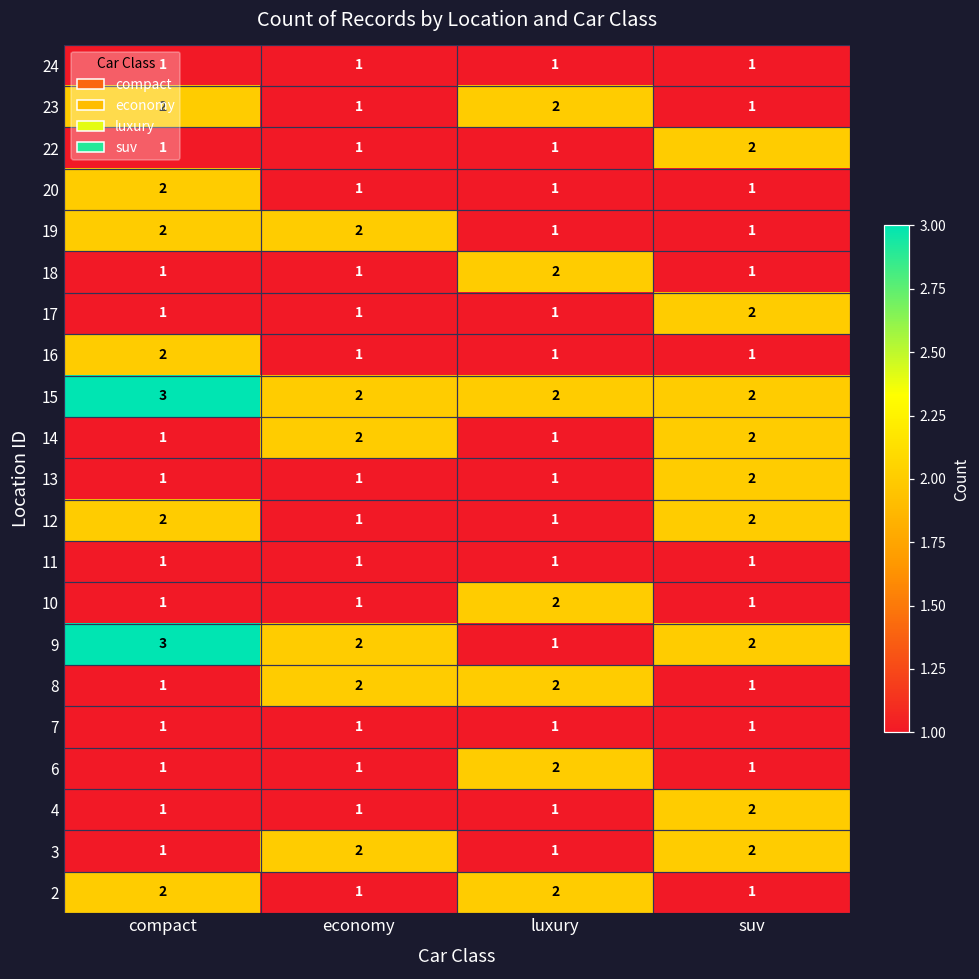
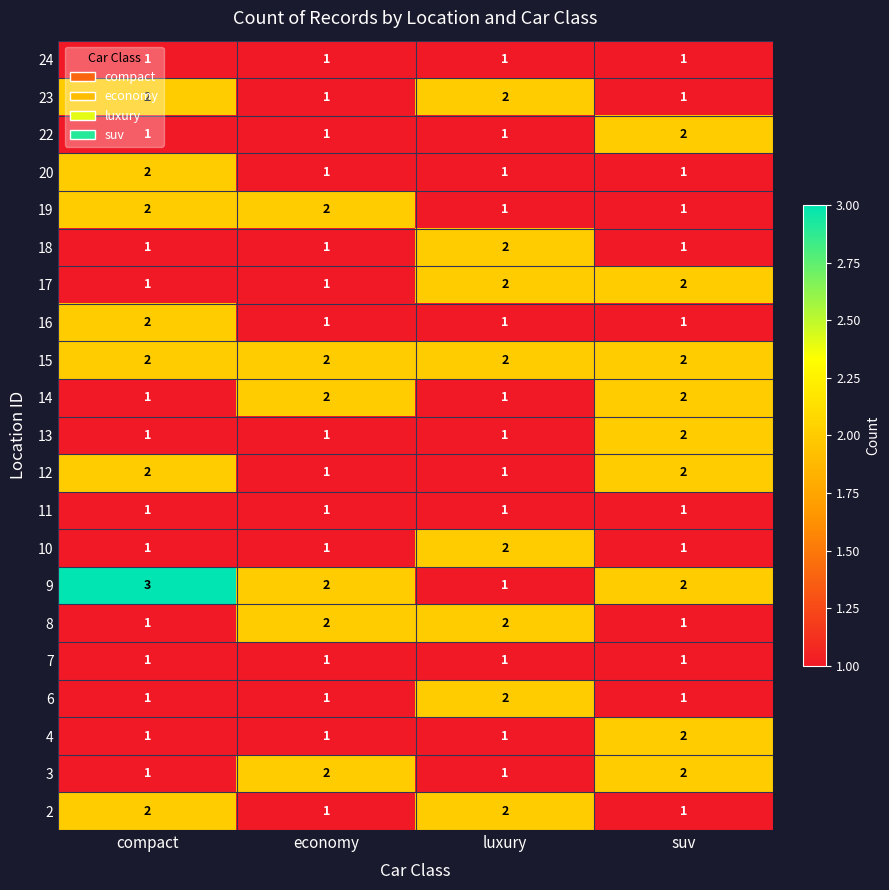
17, luxury: 1 -> 2
15, compact: 3 -> 2
